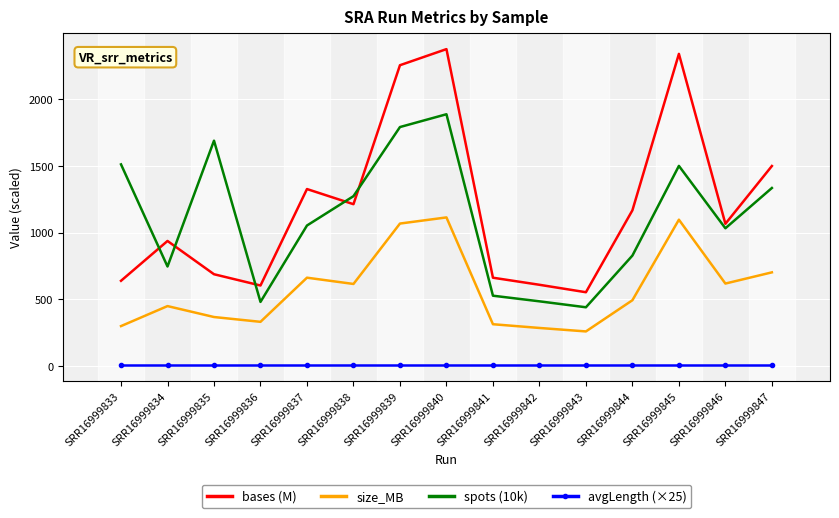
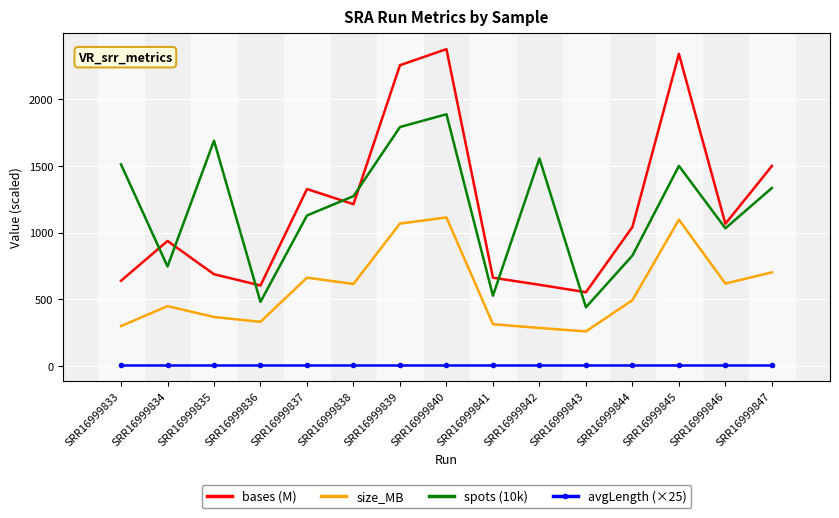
spots (10k), SRR16999837: 1050 -> 1130
spots (10k), SRR16999842: 480 -> 1560
bases (M), SRR16999844: 1170 -> 1040
